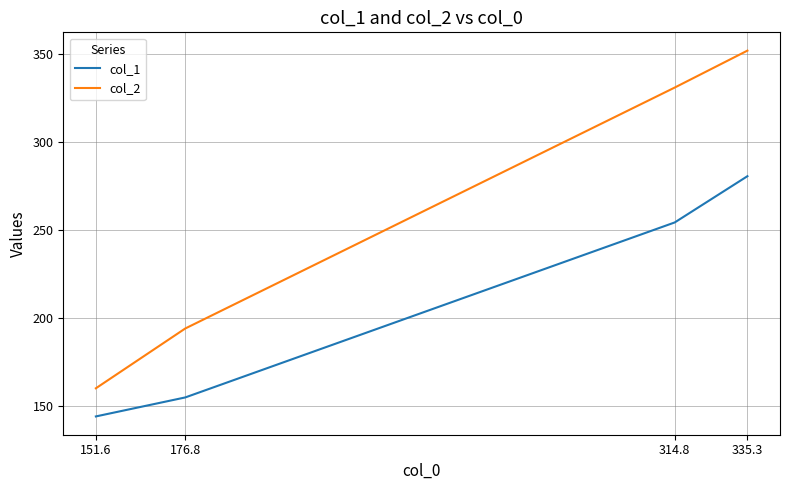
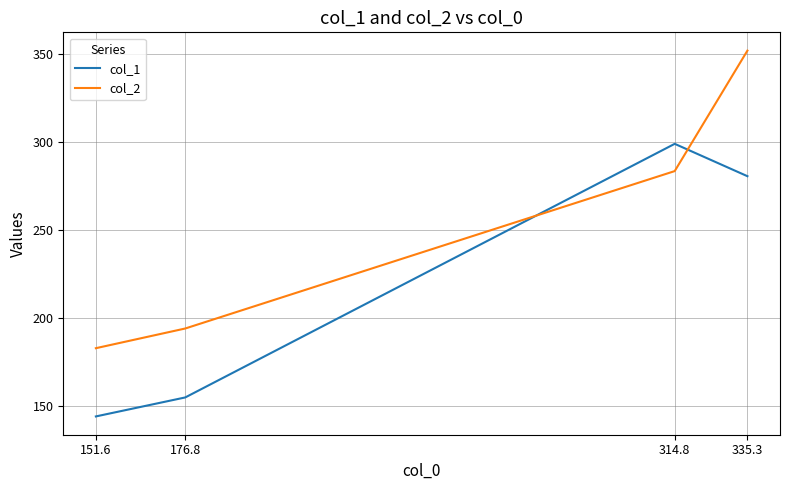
col_2, 151.6: 160 -> 183
col_1, 314.8: 254 -> 299
col_2, 314.8: 331 -> 284
